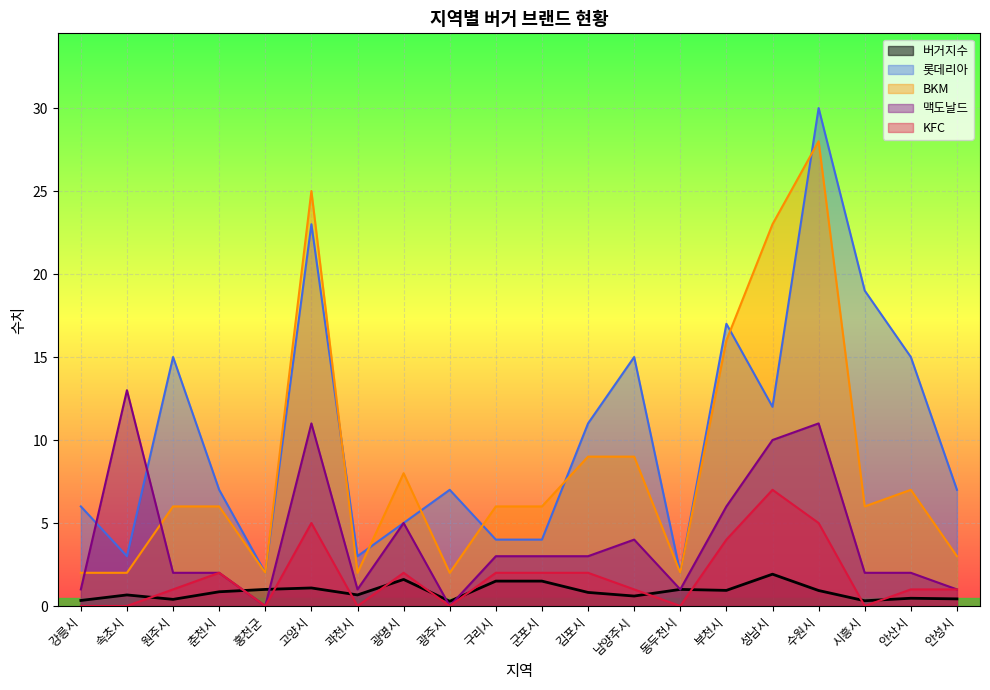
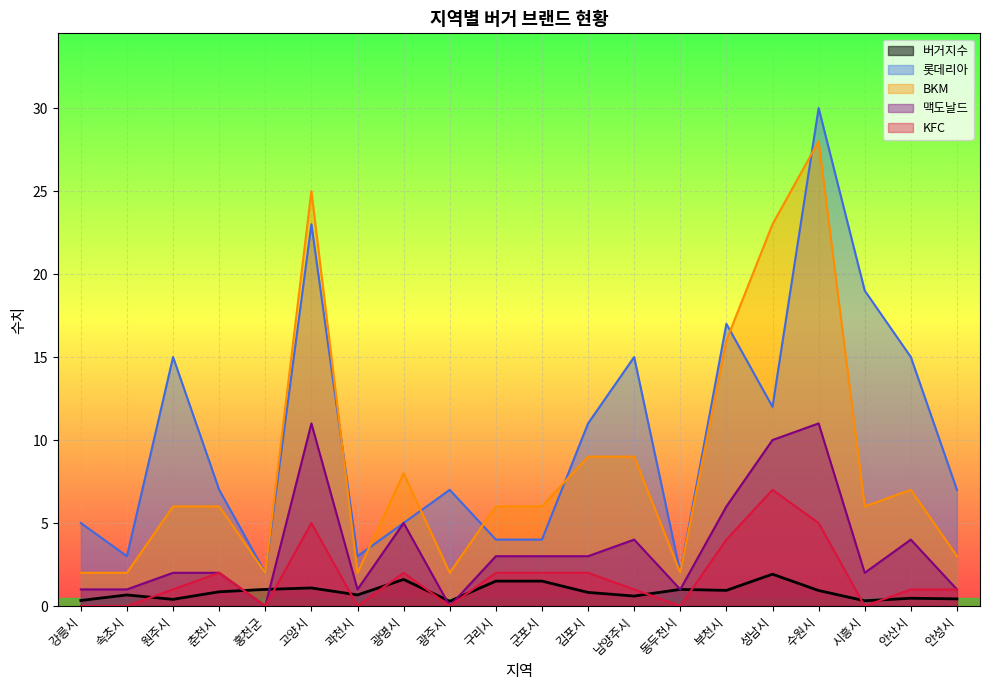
롯데리아, 강릉시: 6 -> 5
맥도날드, 속초시: 13 -> 1
맥도날드, 안산시: 2 -> 4
